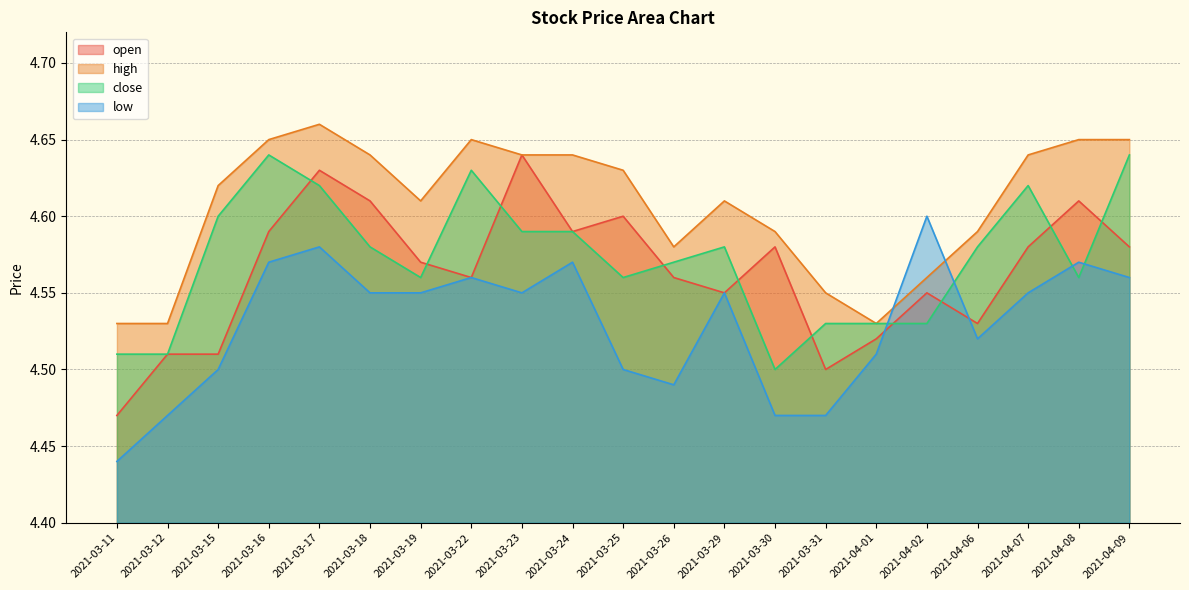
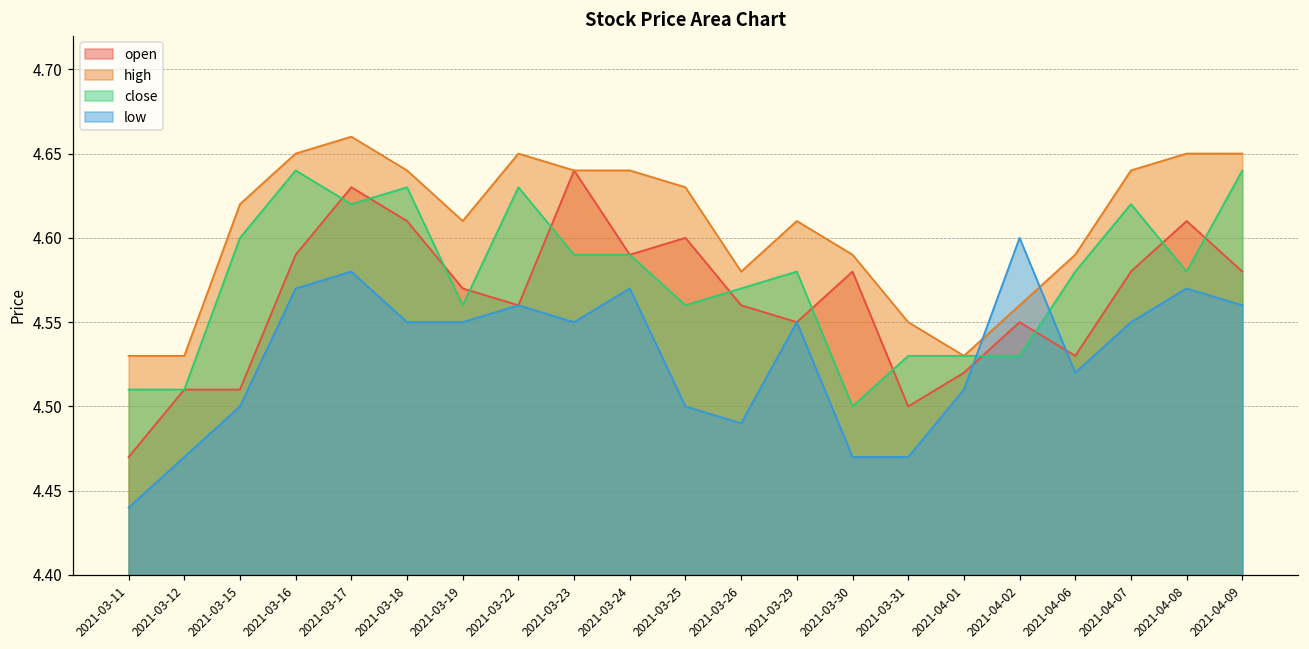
close, 2021-03-18: 4.58 -> 4.63
close, 2021-04-08: 4.56 -> 4.58
